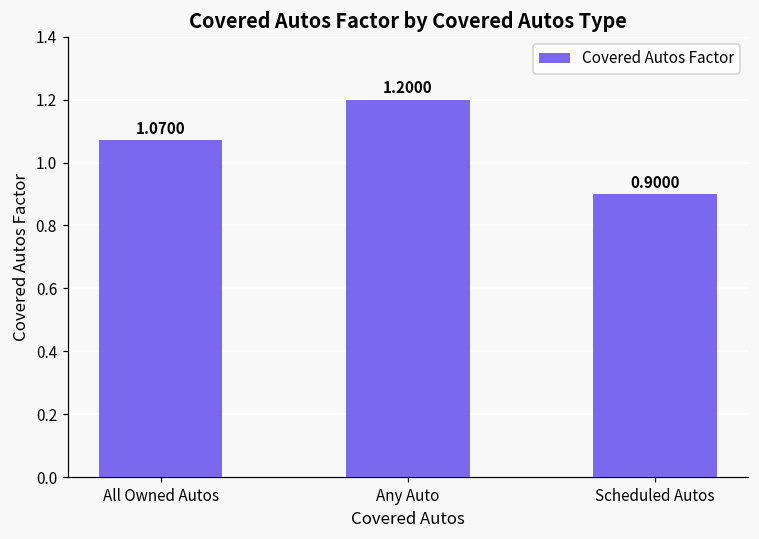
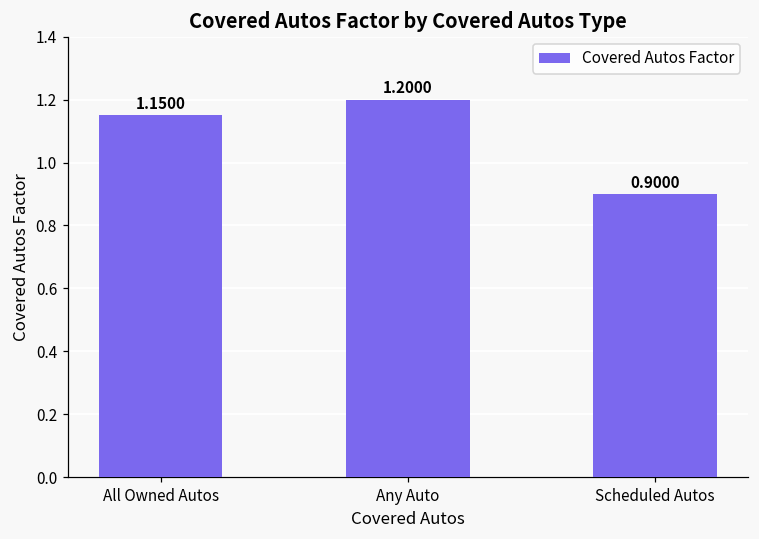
All Owned Autos: 1.0700 -> 1.1500
